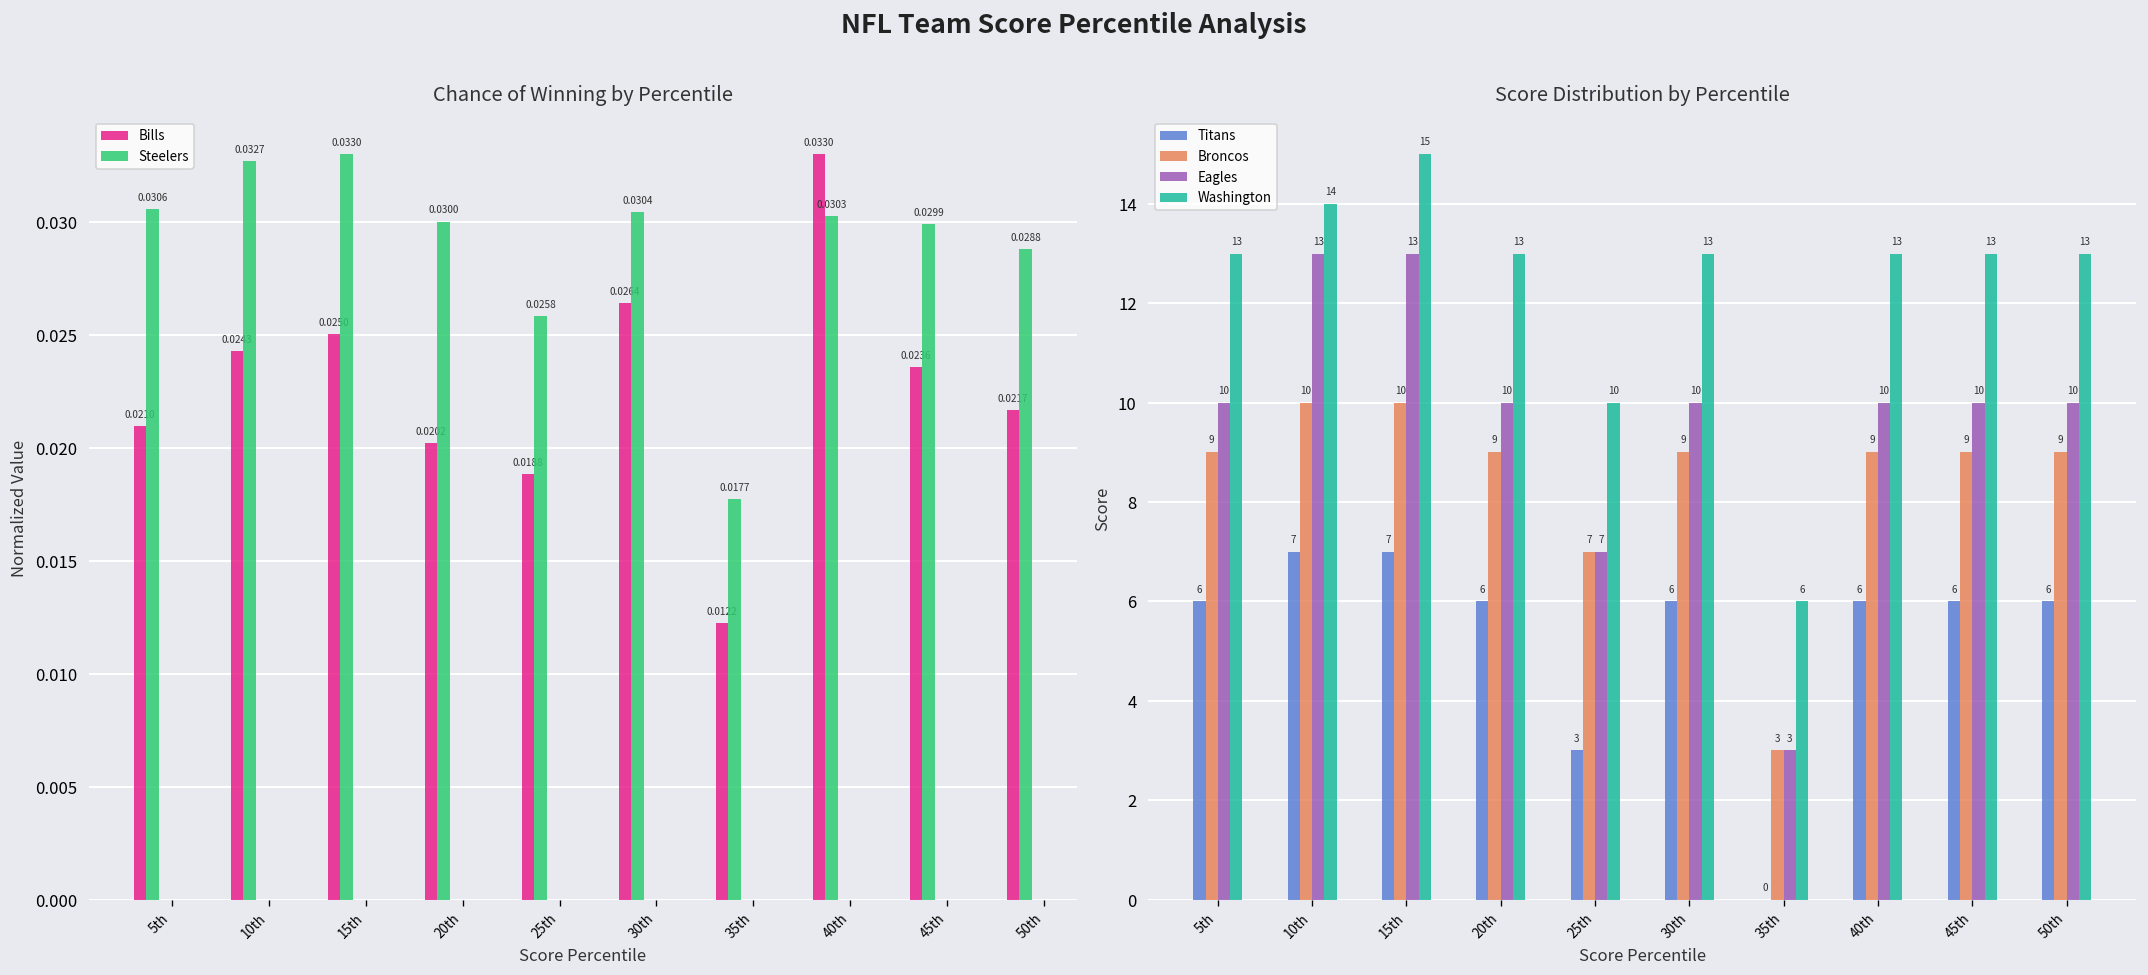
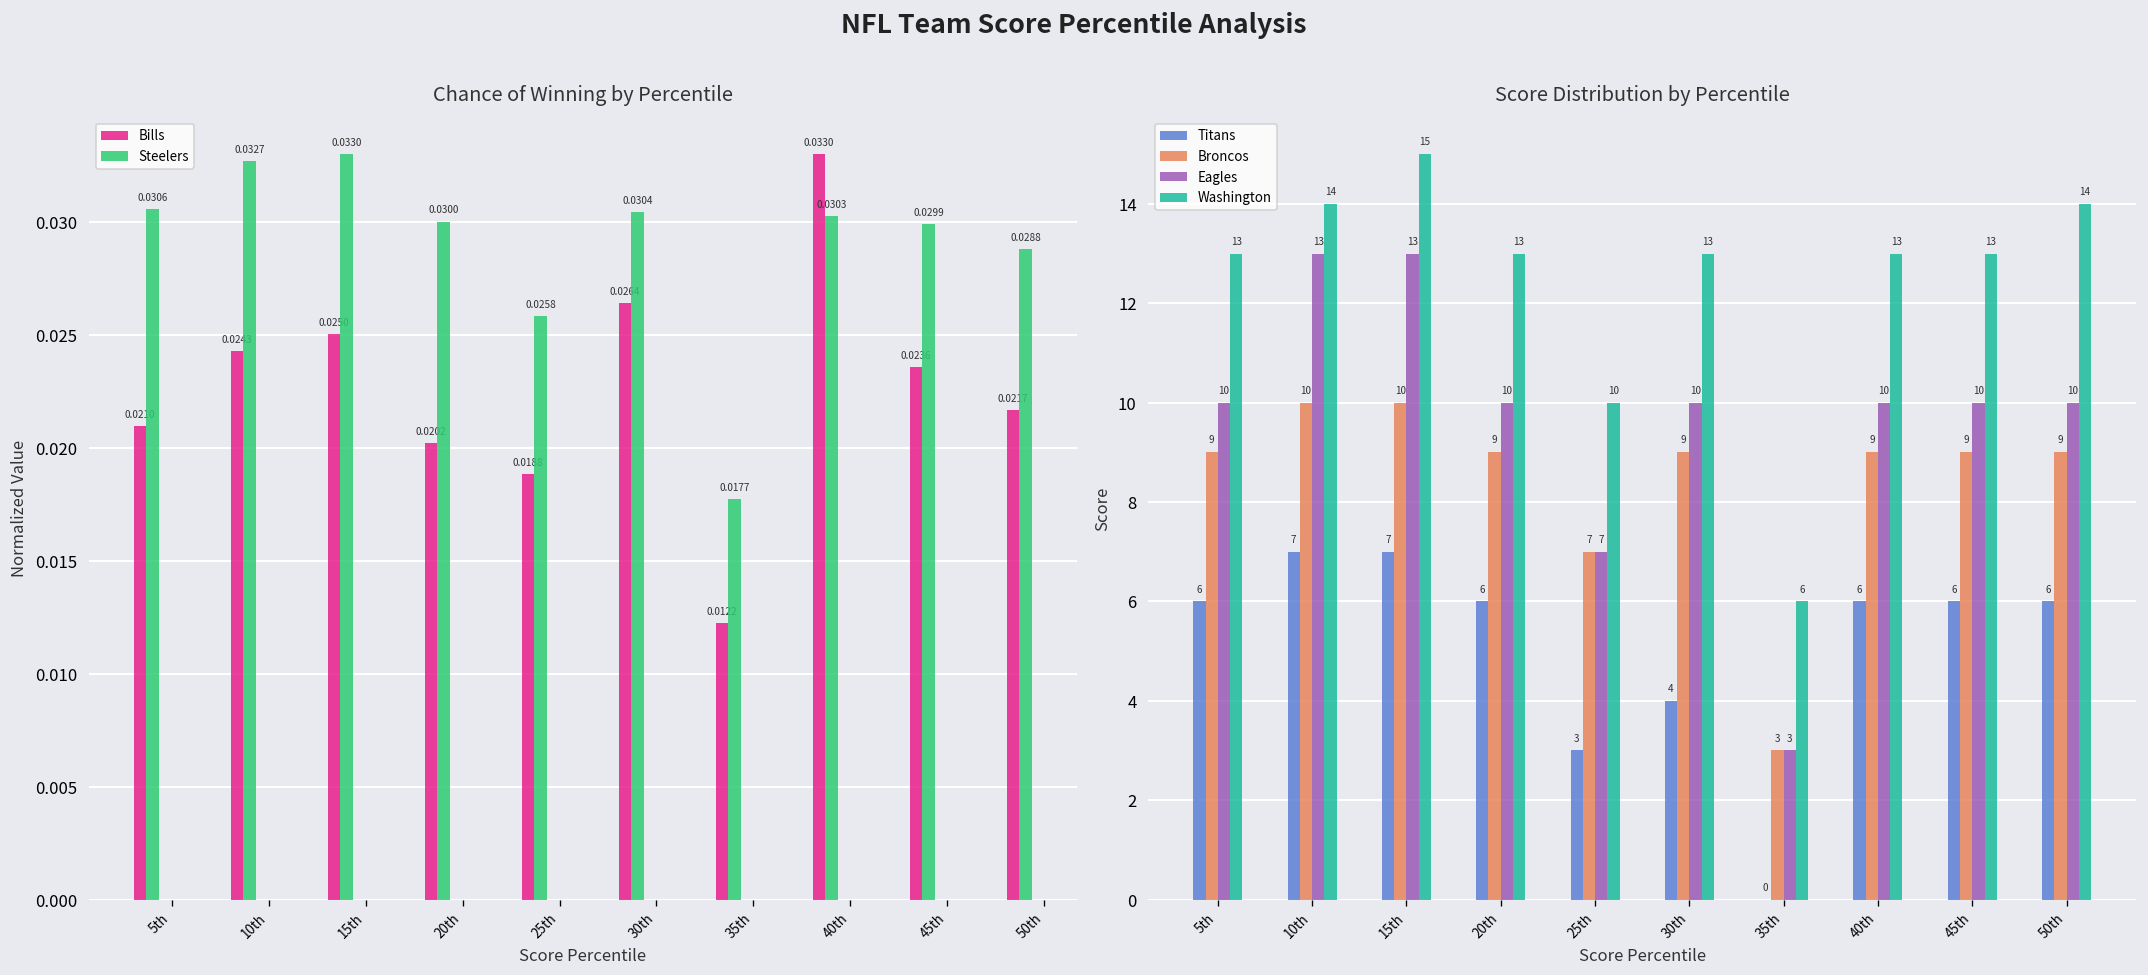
Score Distribution by Percentile, Titans, 30th: 6 -> 4
Score Distribution by Percentile, Washington, 50th: 13 -> 14
